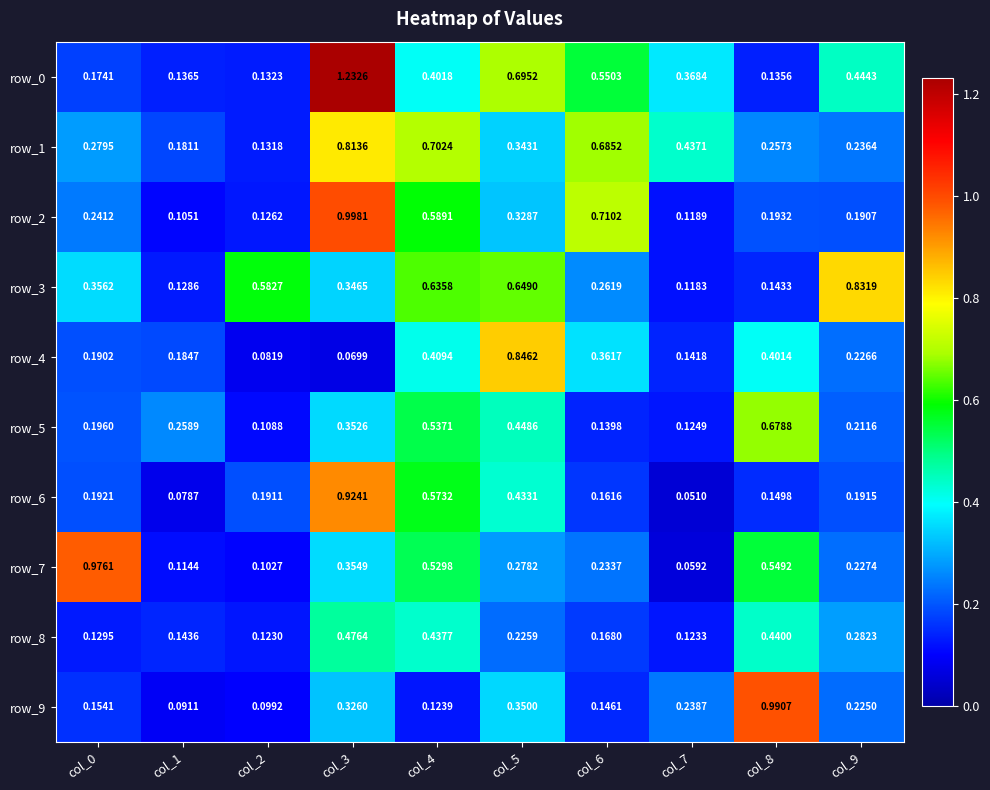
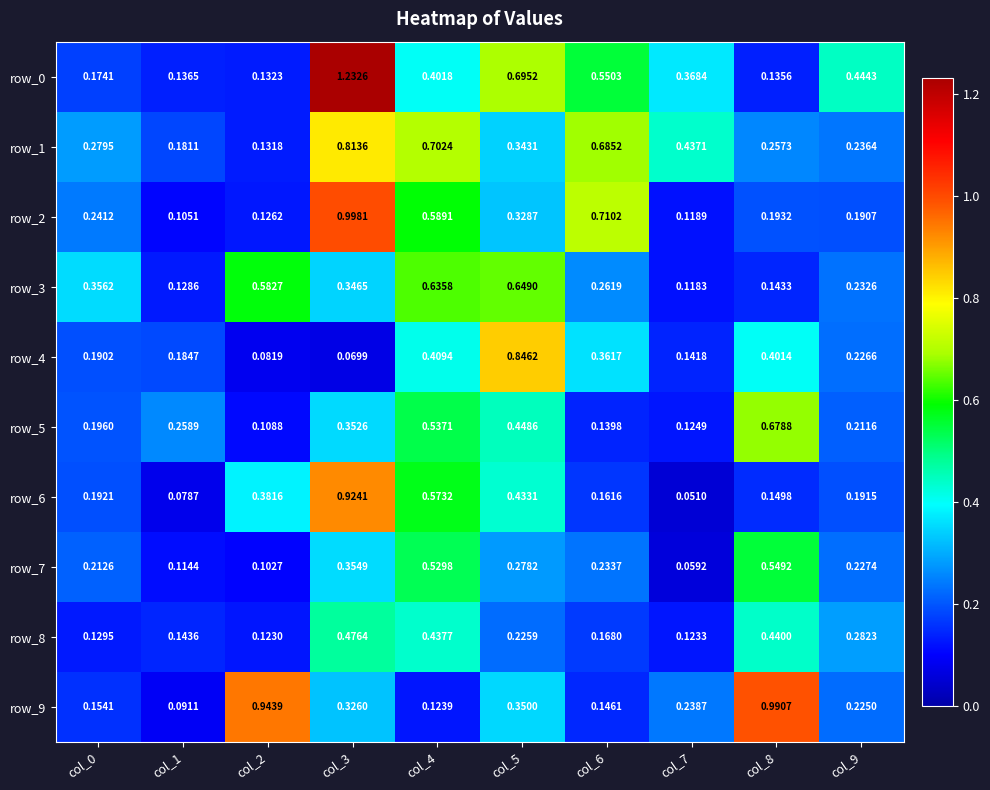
row_3, col_9: 0.8319 -> 0.2326
row_6, col_2: 0.1911 -> 0.3816
row_7, col_0: 0.9761 -> 0.2126
row_9, col_2: 0.0992 -> 0.9439
